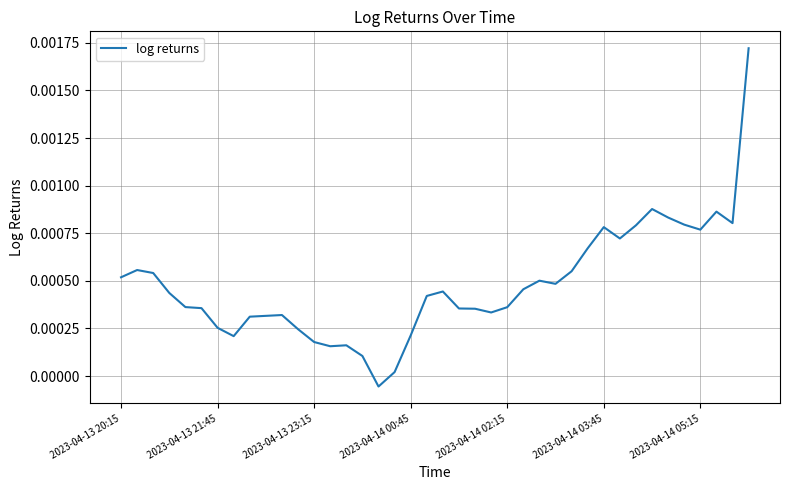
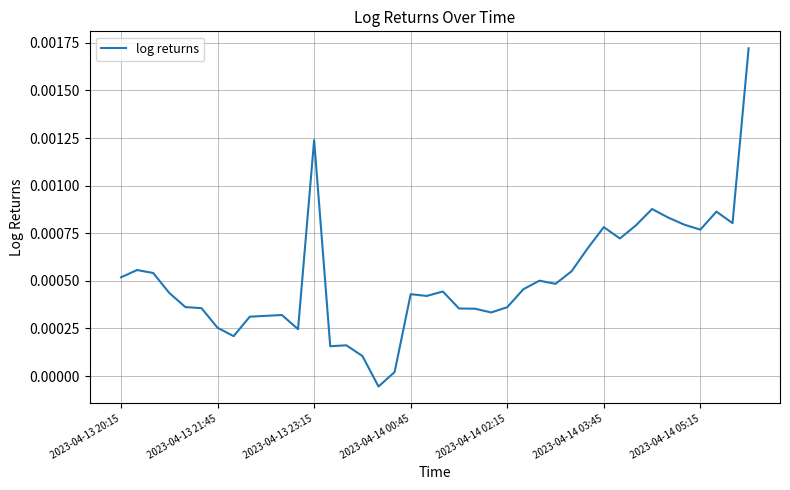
2023-04-13 23:15: 0.00018 -> 0.00124
2023-04-14 00:45: 0.00021 -> 0.00043
